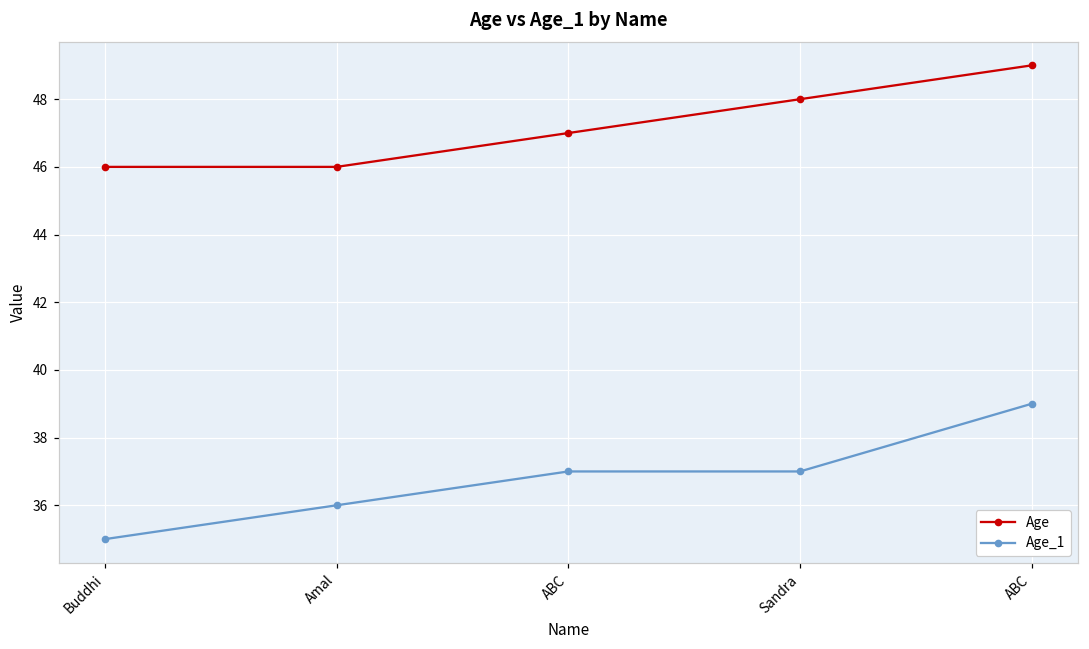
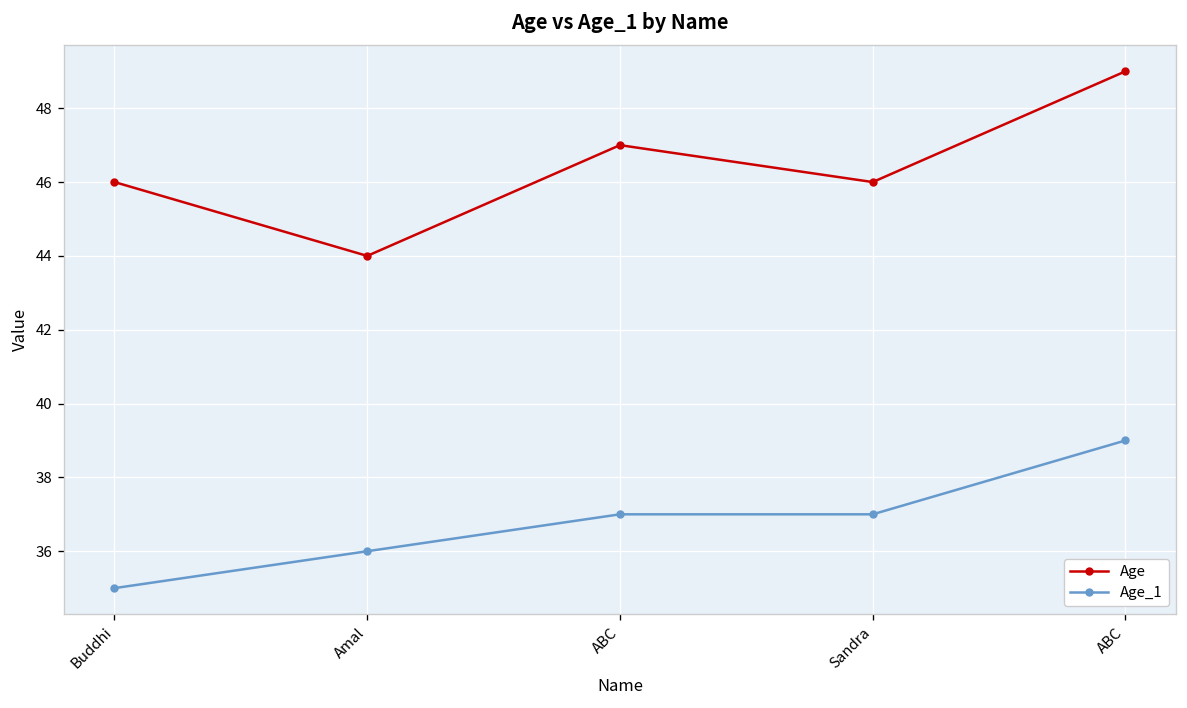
Age, Amal: 46 -> 44
Age, Sandra: 48 -> 46
